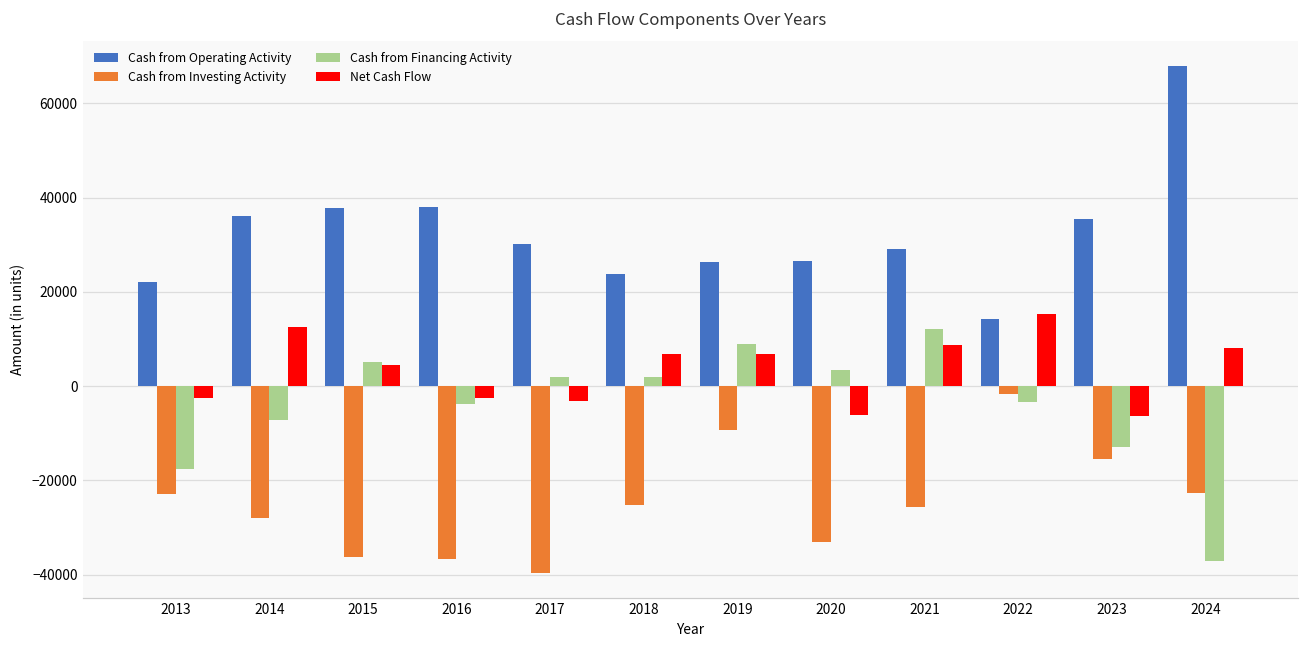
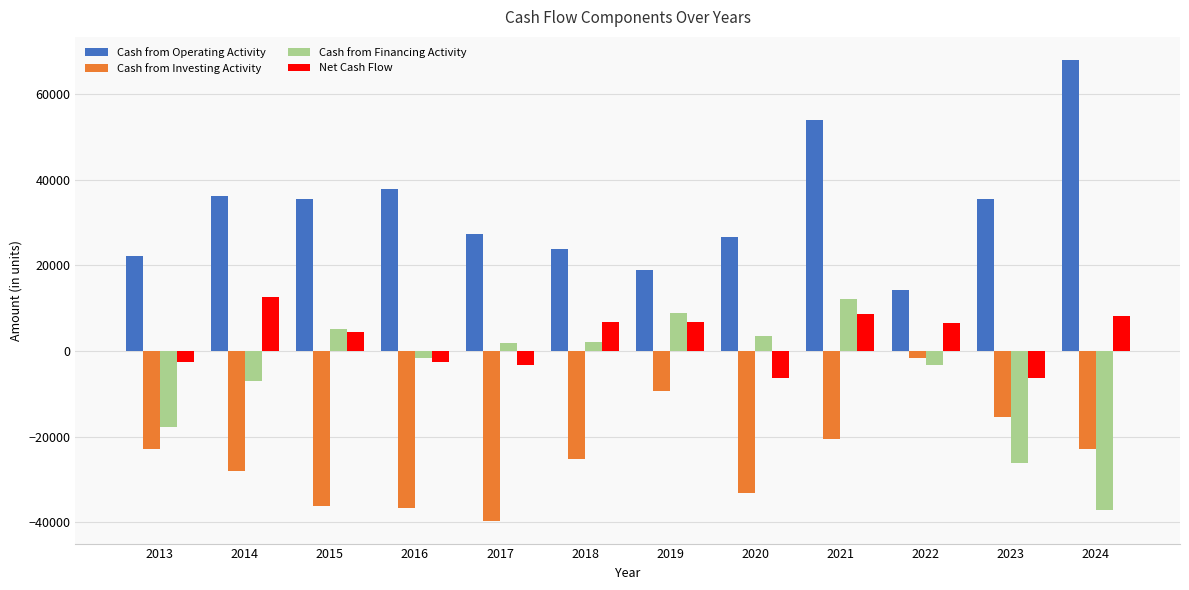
Cash from Operating Activity, 2015: 38000 -> 36000
Cash from Financing Activity, 2016: -4000 -> -2000
Cash from Operating Activity, 2017: 30000 -> 27000
Cash from Operating Activity, 2019: 26000 -> 19000
Cash from Operating Activity, 2021: 29000 -> 54000
Cash from Investing Activity, 2021: -26000 -> -21000
Net Cash Flow, 2022: 15000 -> 6000
Cash from Financing Activity, 2023: -13000 -> -26000
